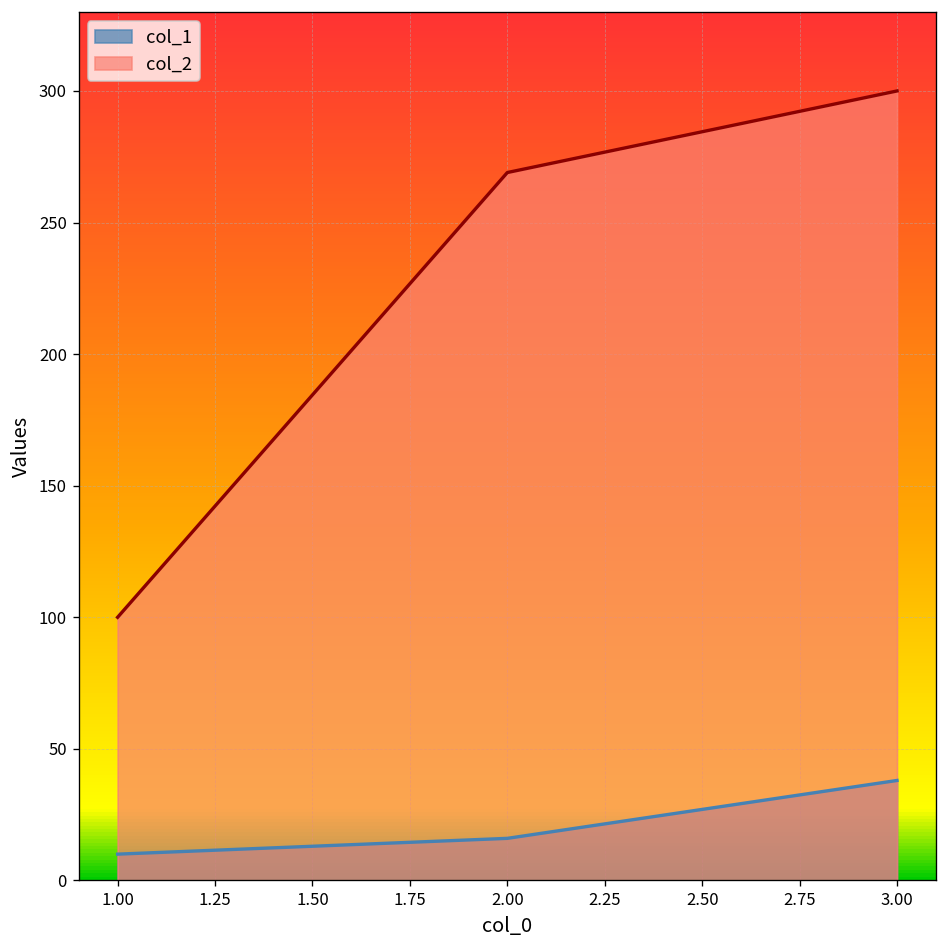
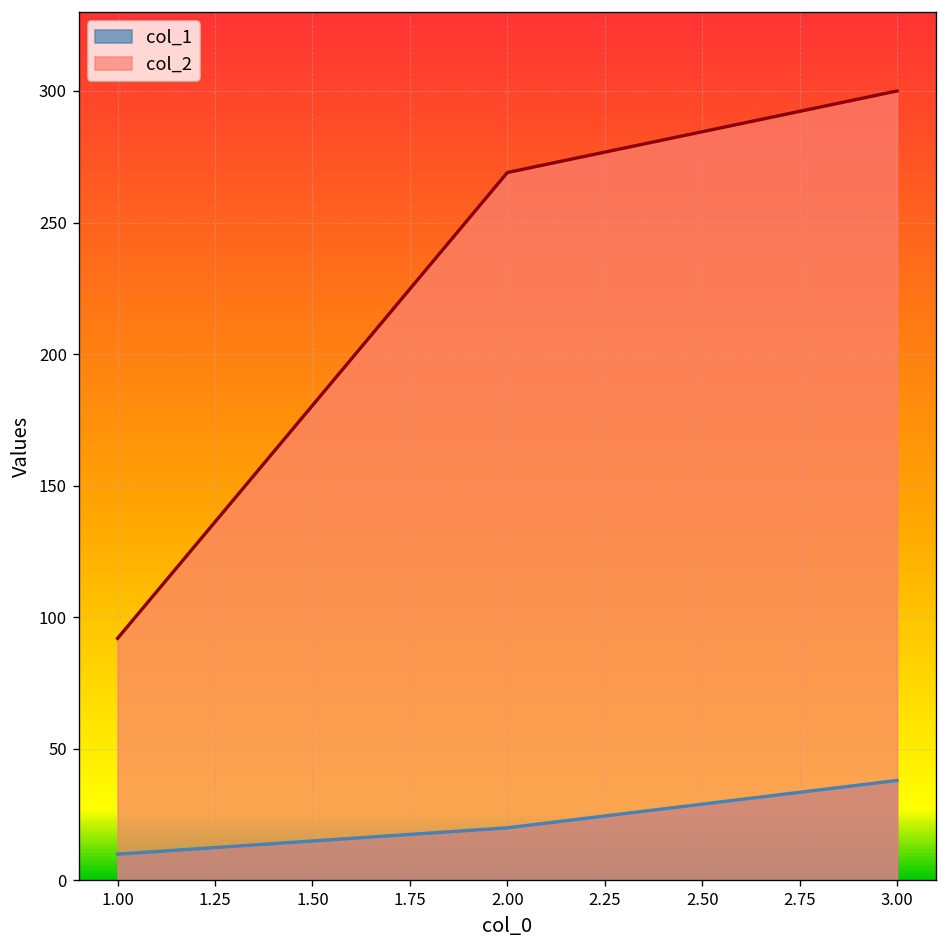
col_2, 1.00: 100 -> 92
col_1, 2.00: 16 -> 20
